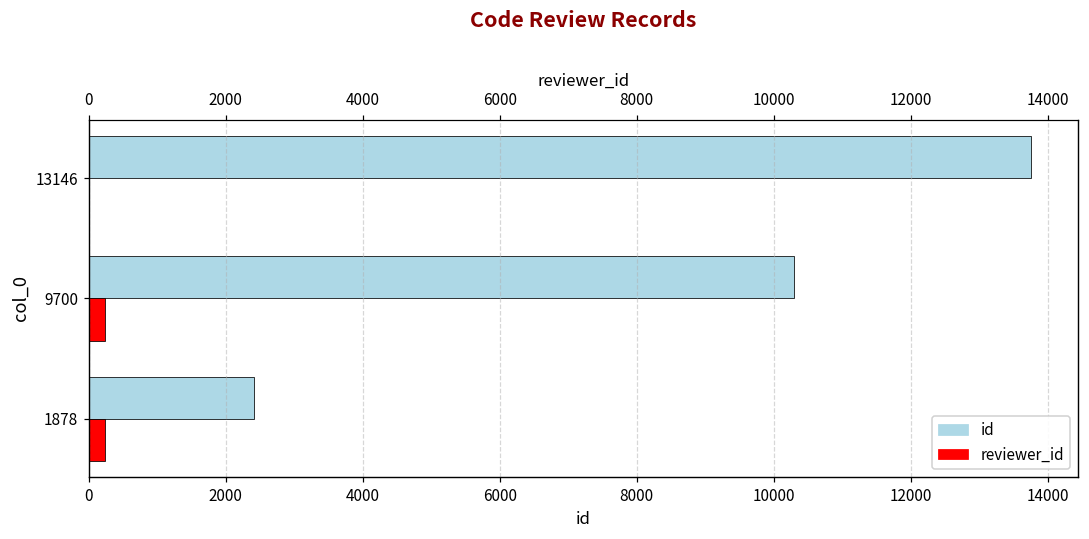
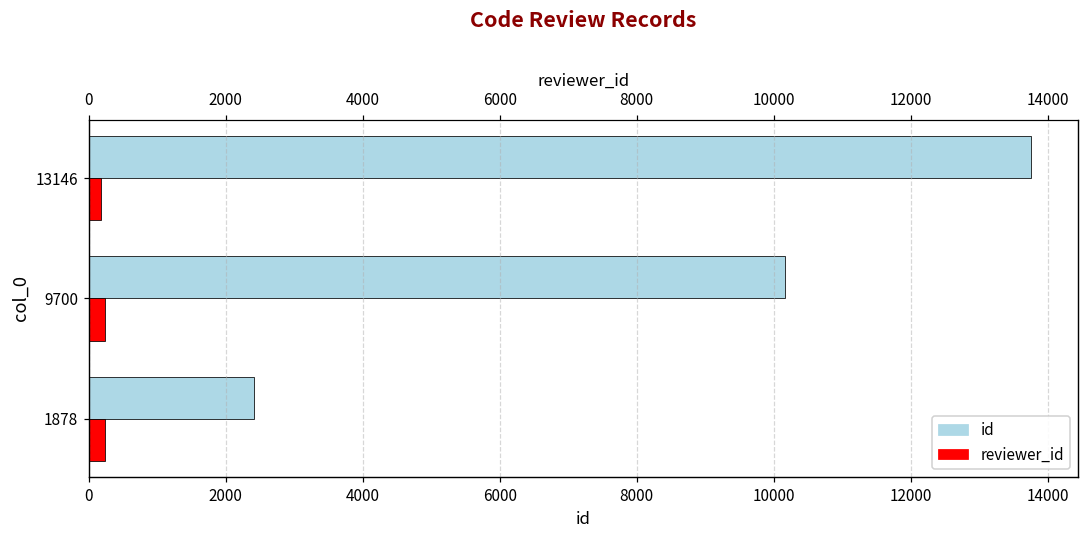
reviewer_id, 13146: 0 -> 200
id, 9700: 10300 -> 10200
